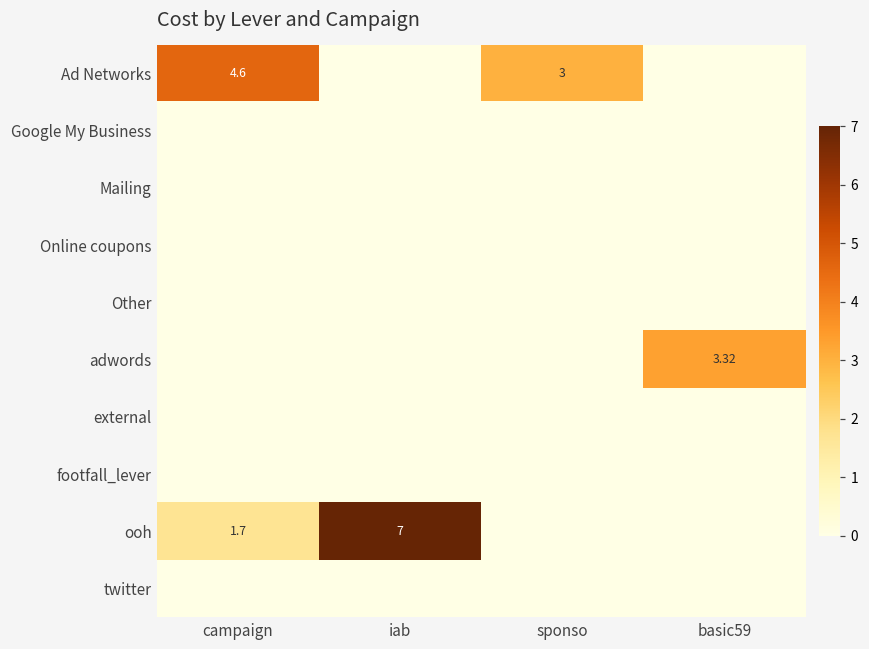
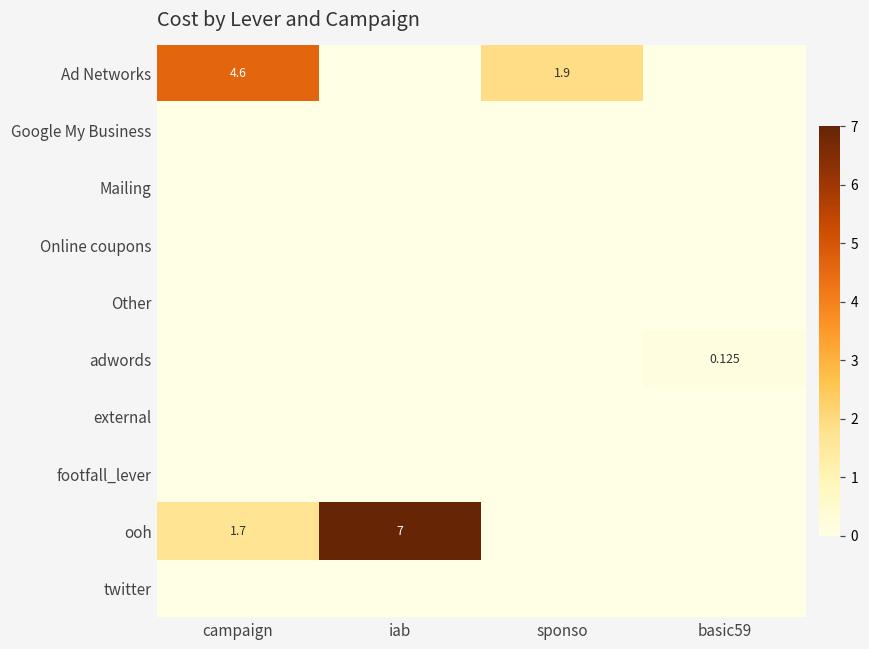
Ad Networks, sponso: 3 -> 1.9
adwords, basic59: 3.32 -> 0.125
